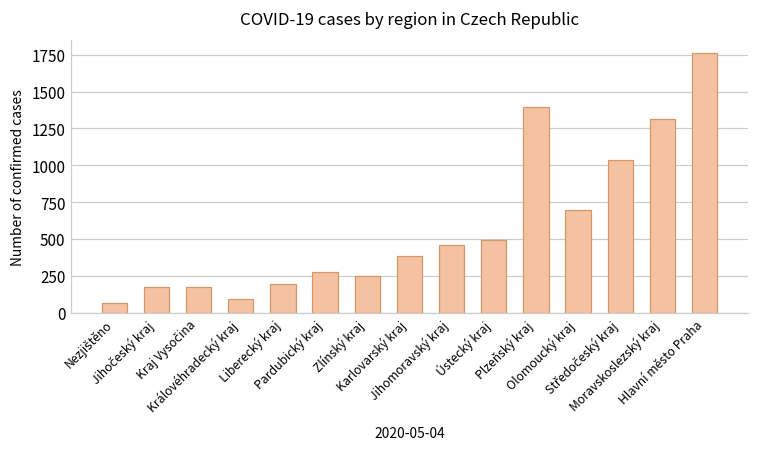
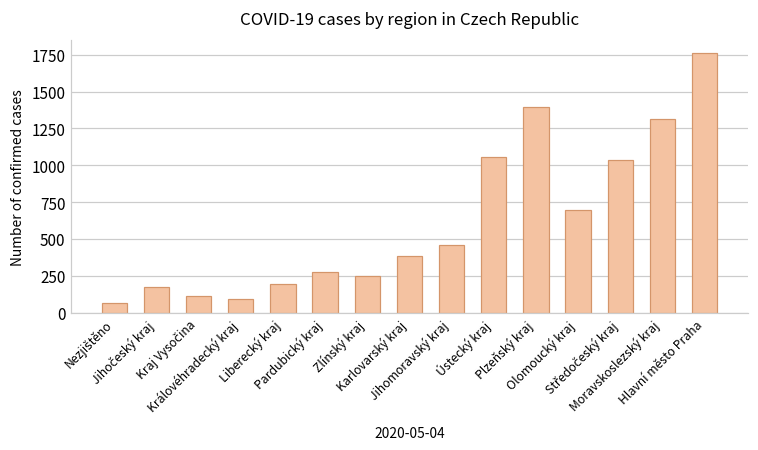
Kraj Vysočina: 180 -> 110
Ústecký kraj: 500 -> 1060
